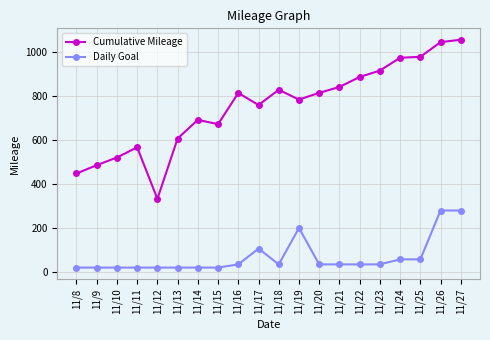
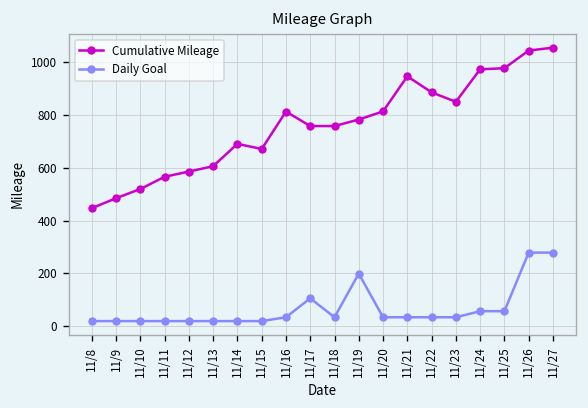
Cumulative Mileage, 11/12: 330 -> 590
Cumulative Mileage, 11/18: 830 -> 760
Cumulative Mileage, 11/21: 840 -> 950
Cumulative Mileage, 11/23: 910 -> 850
